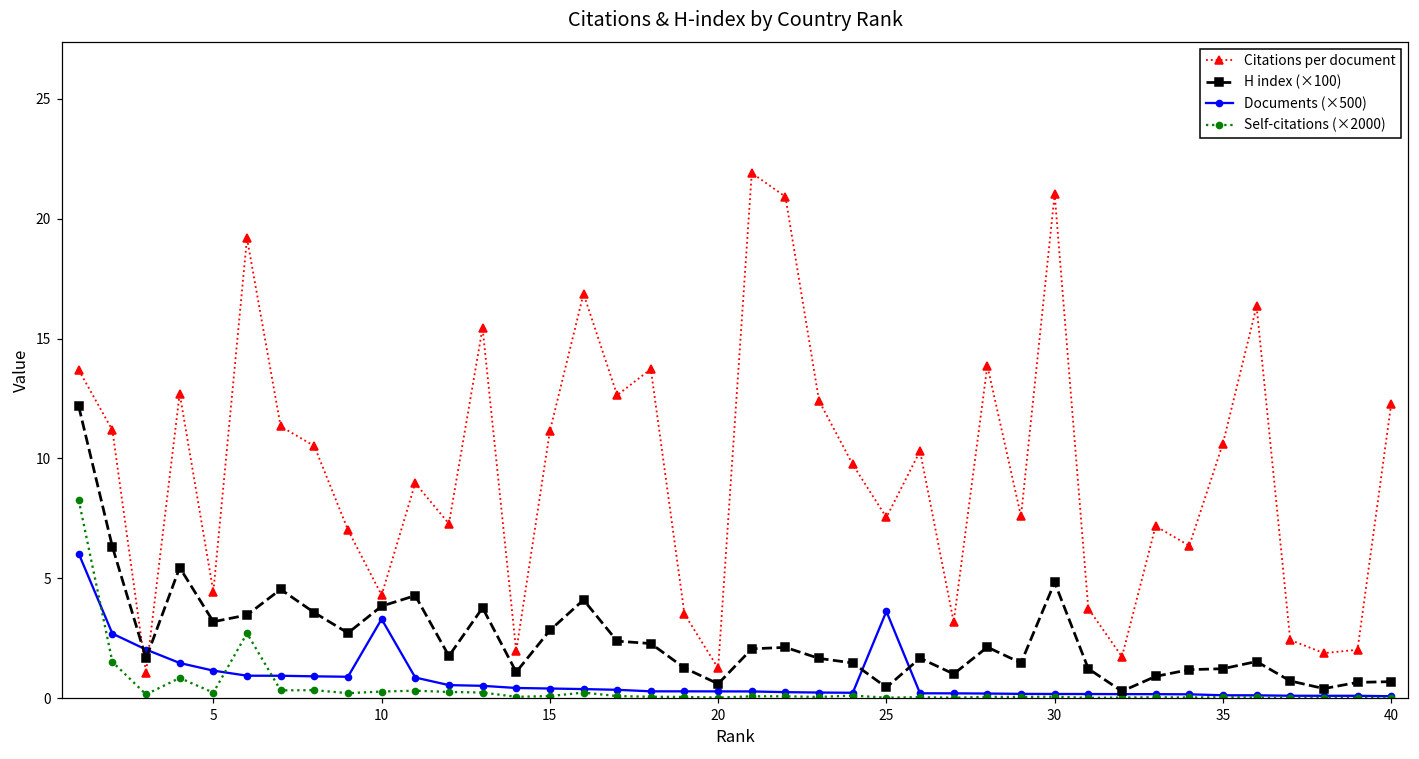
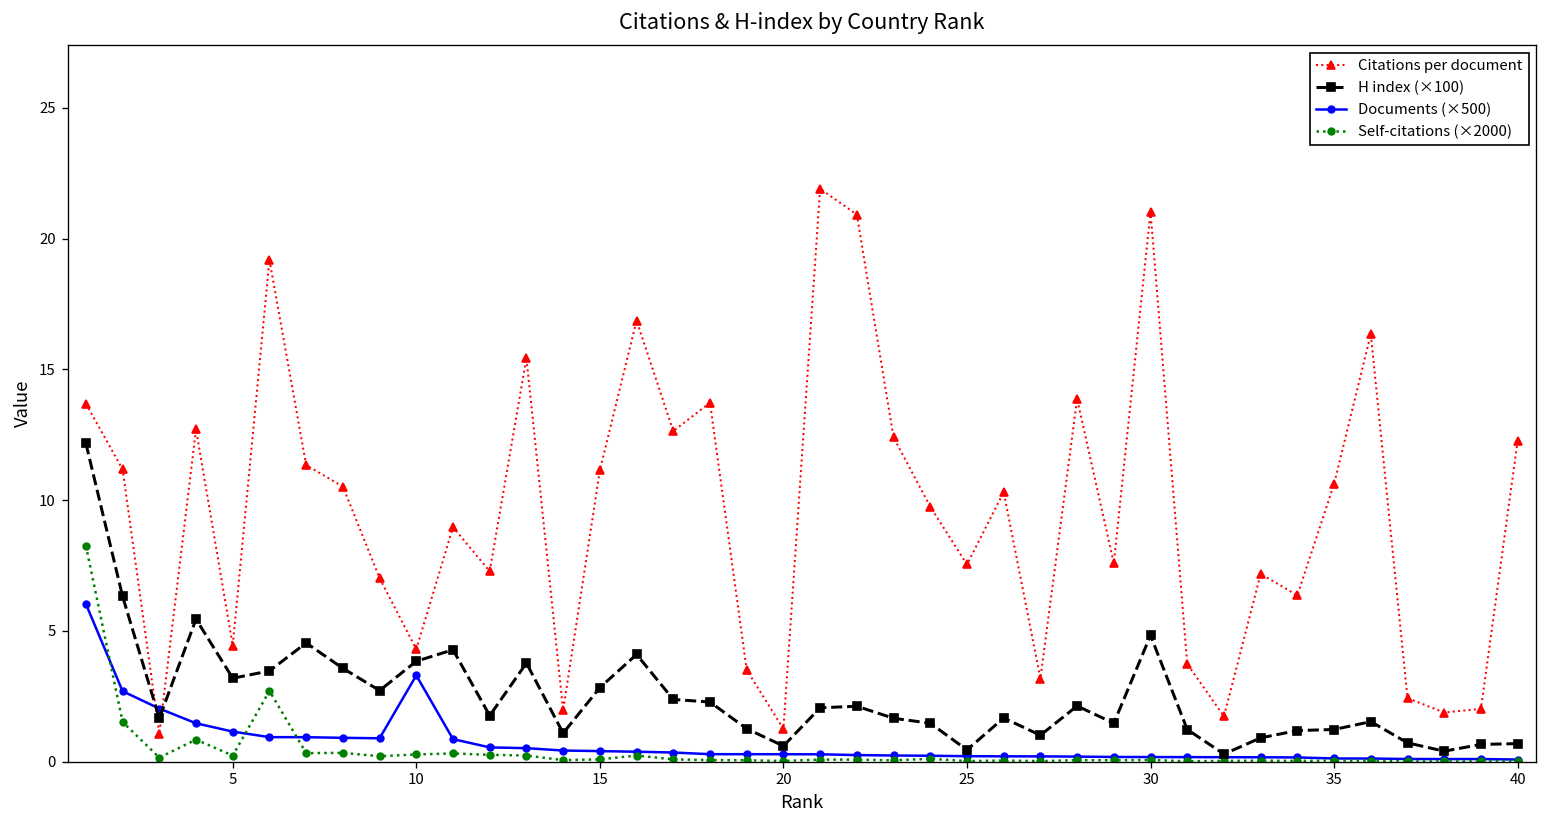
Documents (×500), 25: 3.6 -> 0.2
